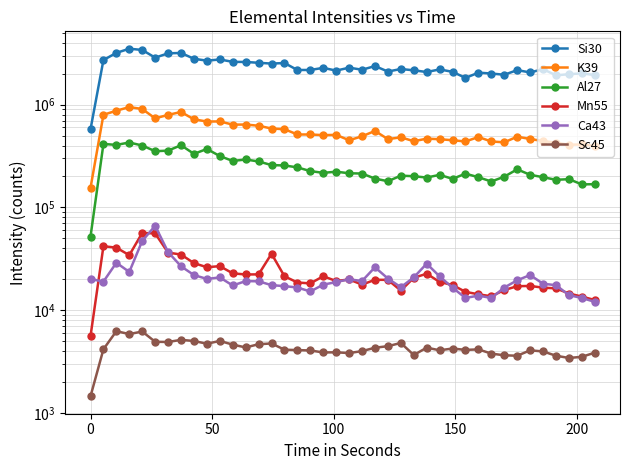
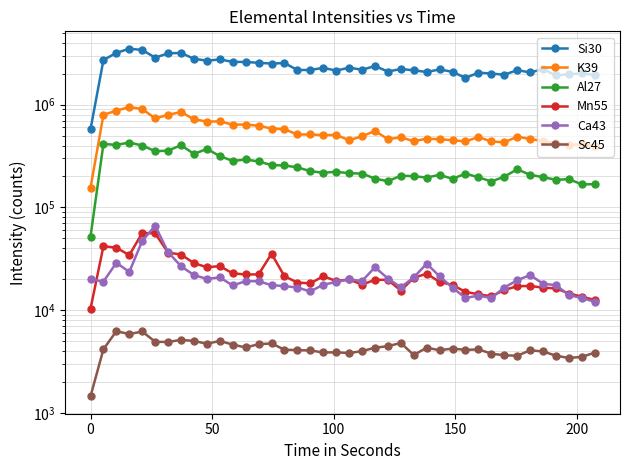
Mn55, 0: 6000 -> 10000
